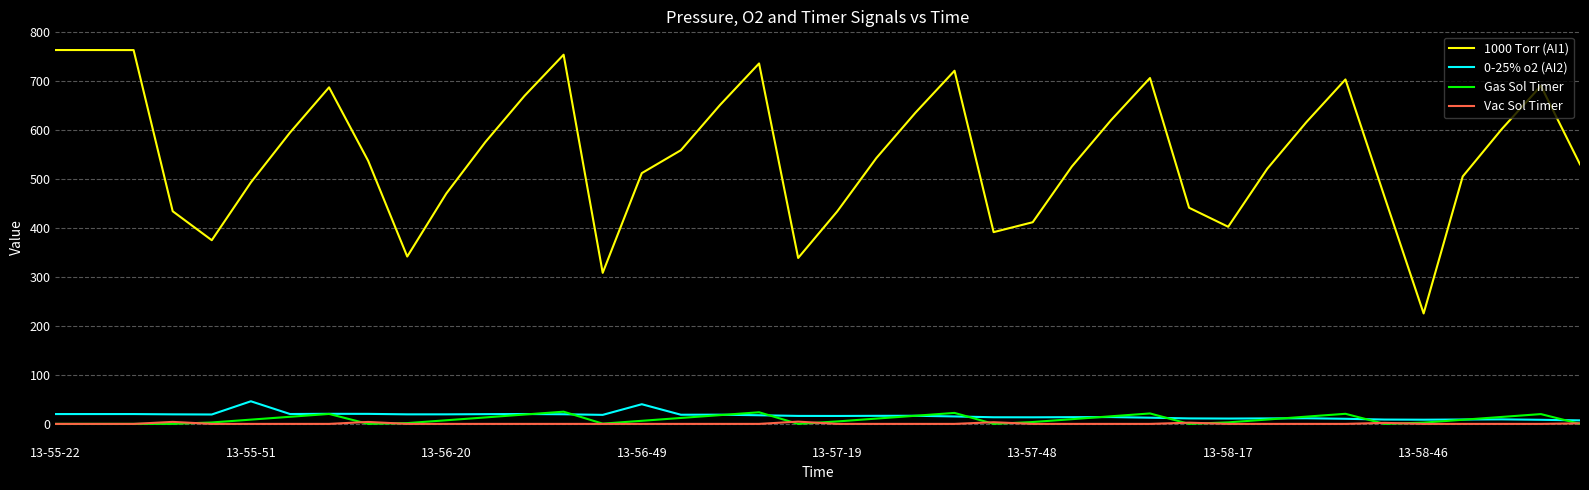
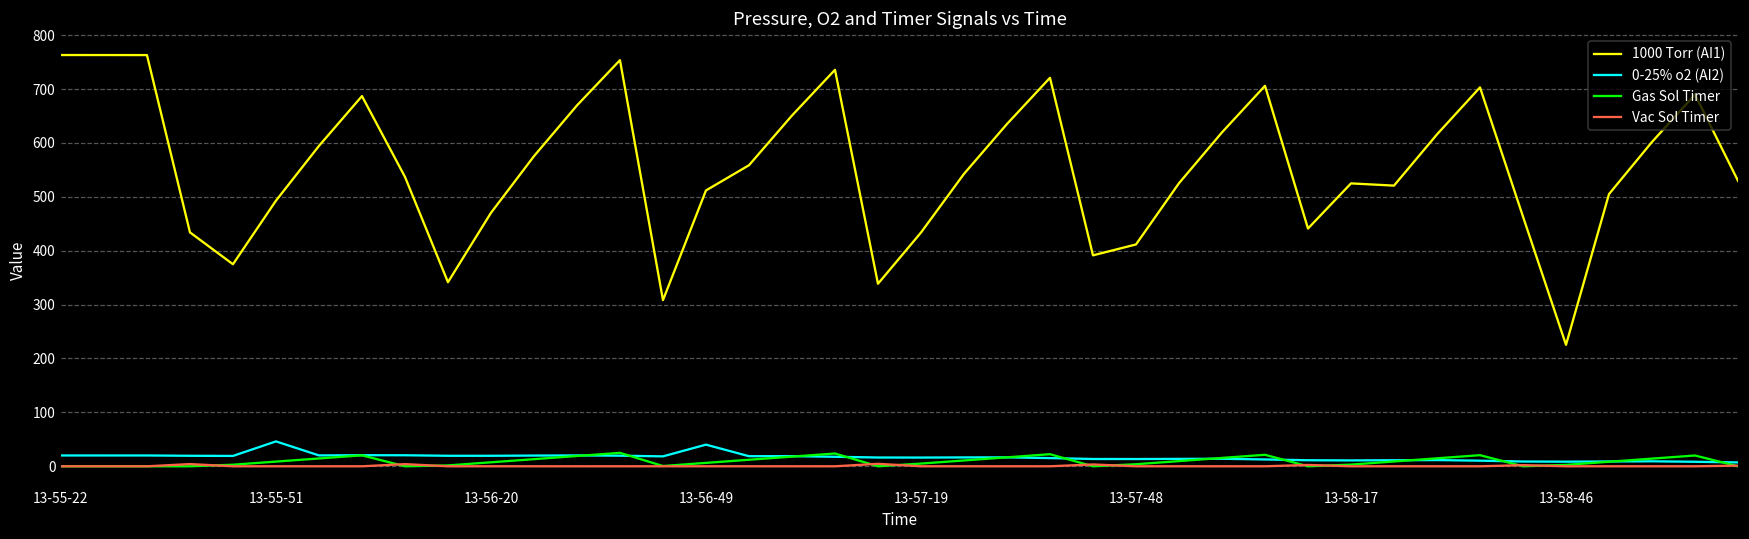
1000 Torr (AI1), 13-58-17: 400 -> 520
